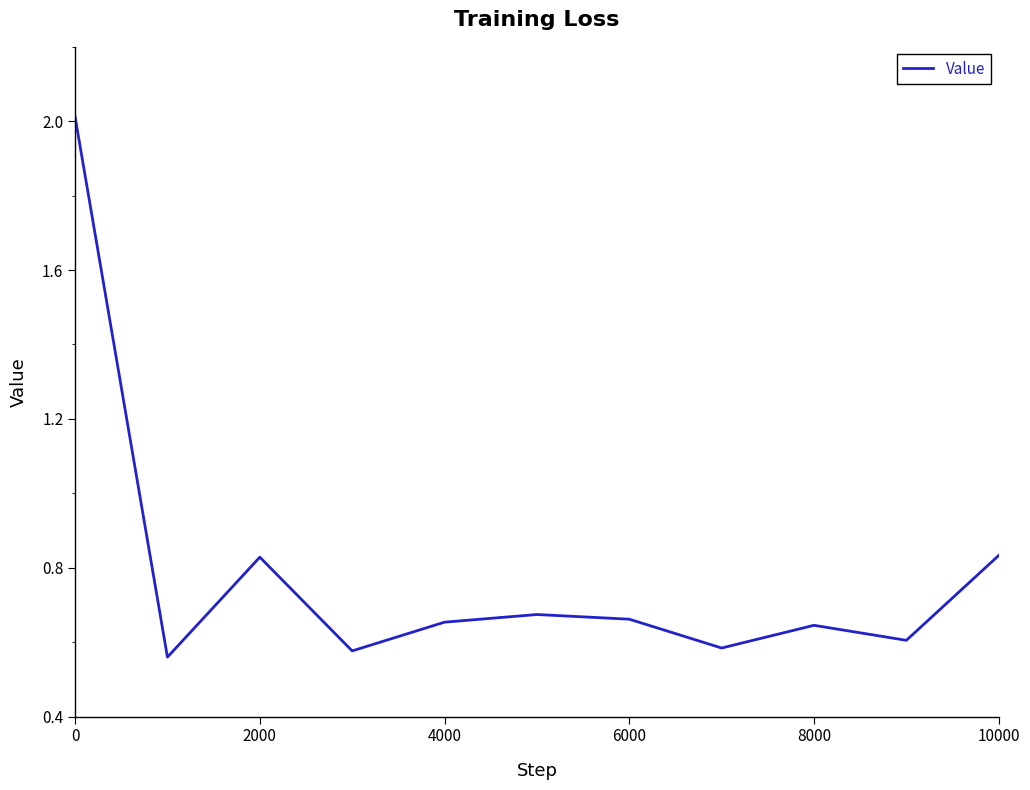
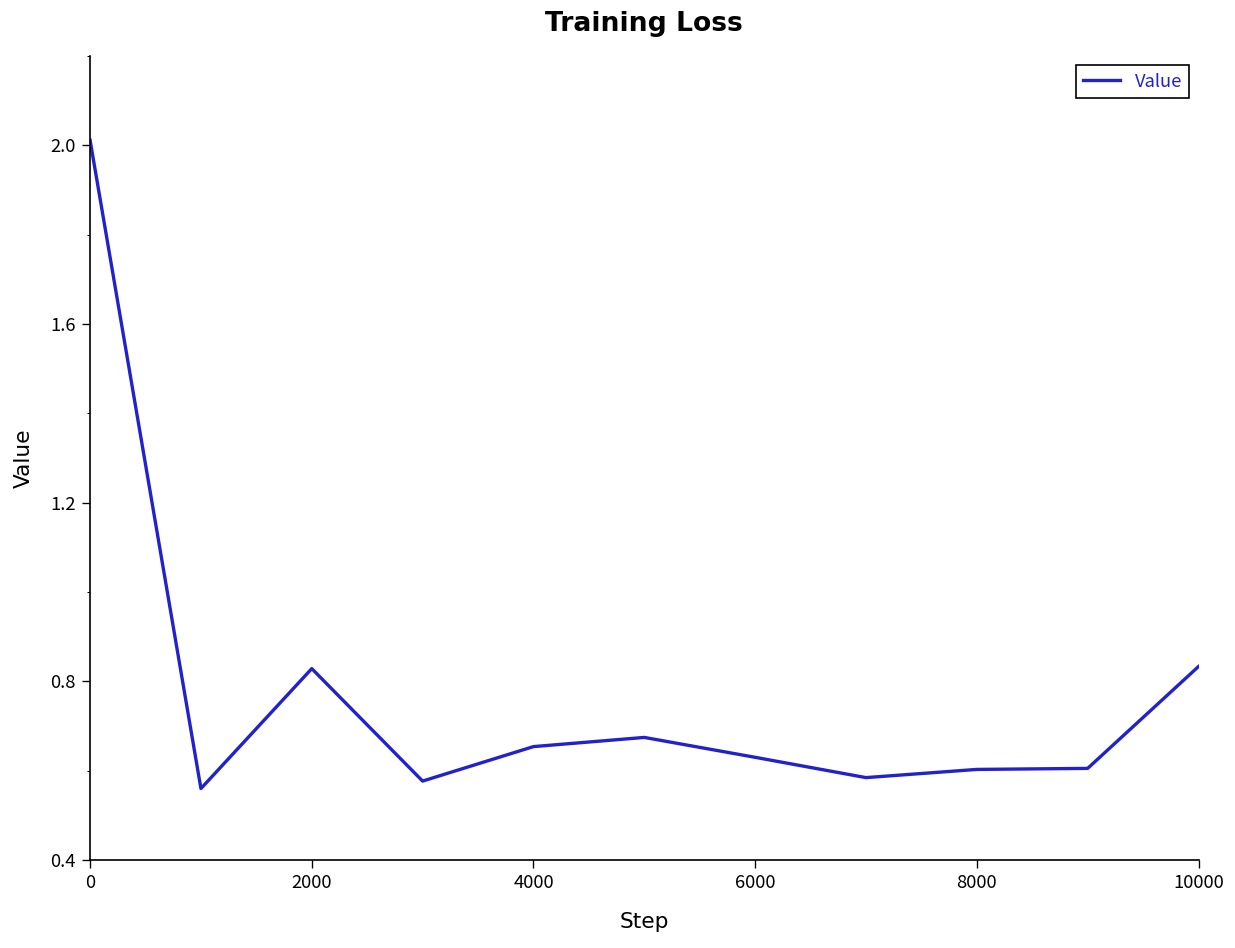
6000: 0.66 -> 0.63
8000: 0.65 -> 0.60
